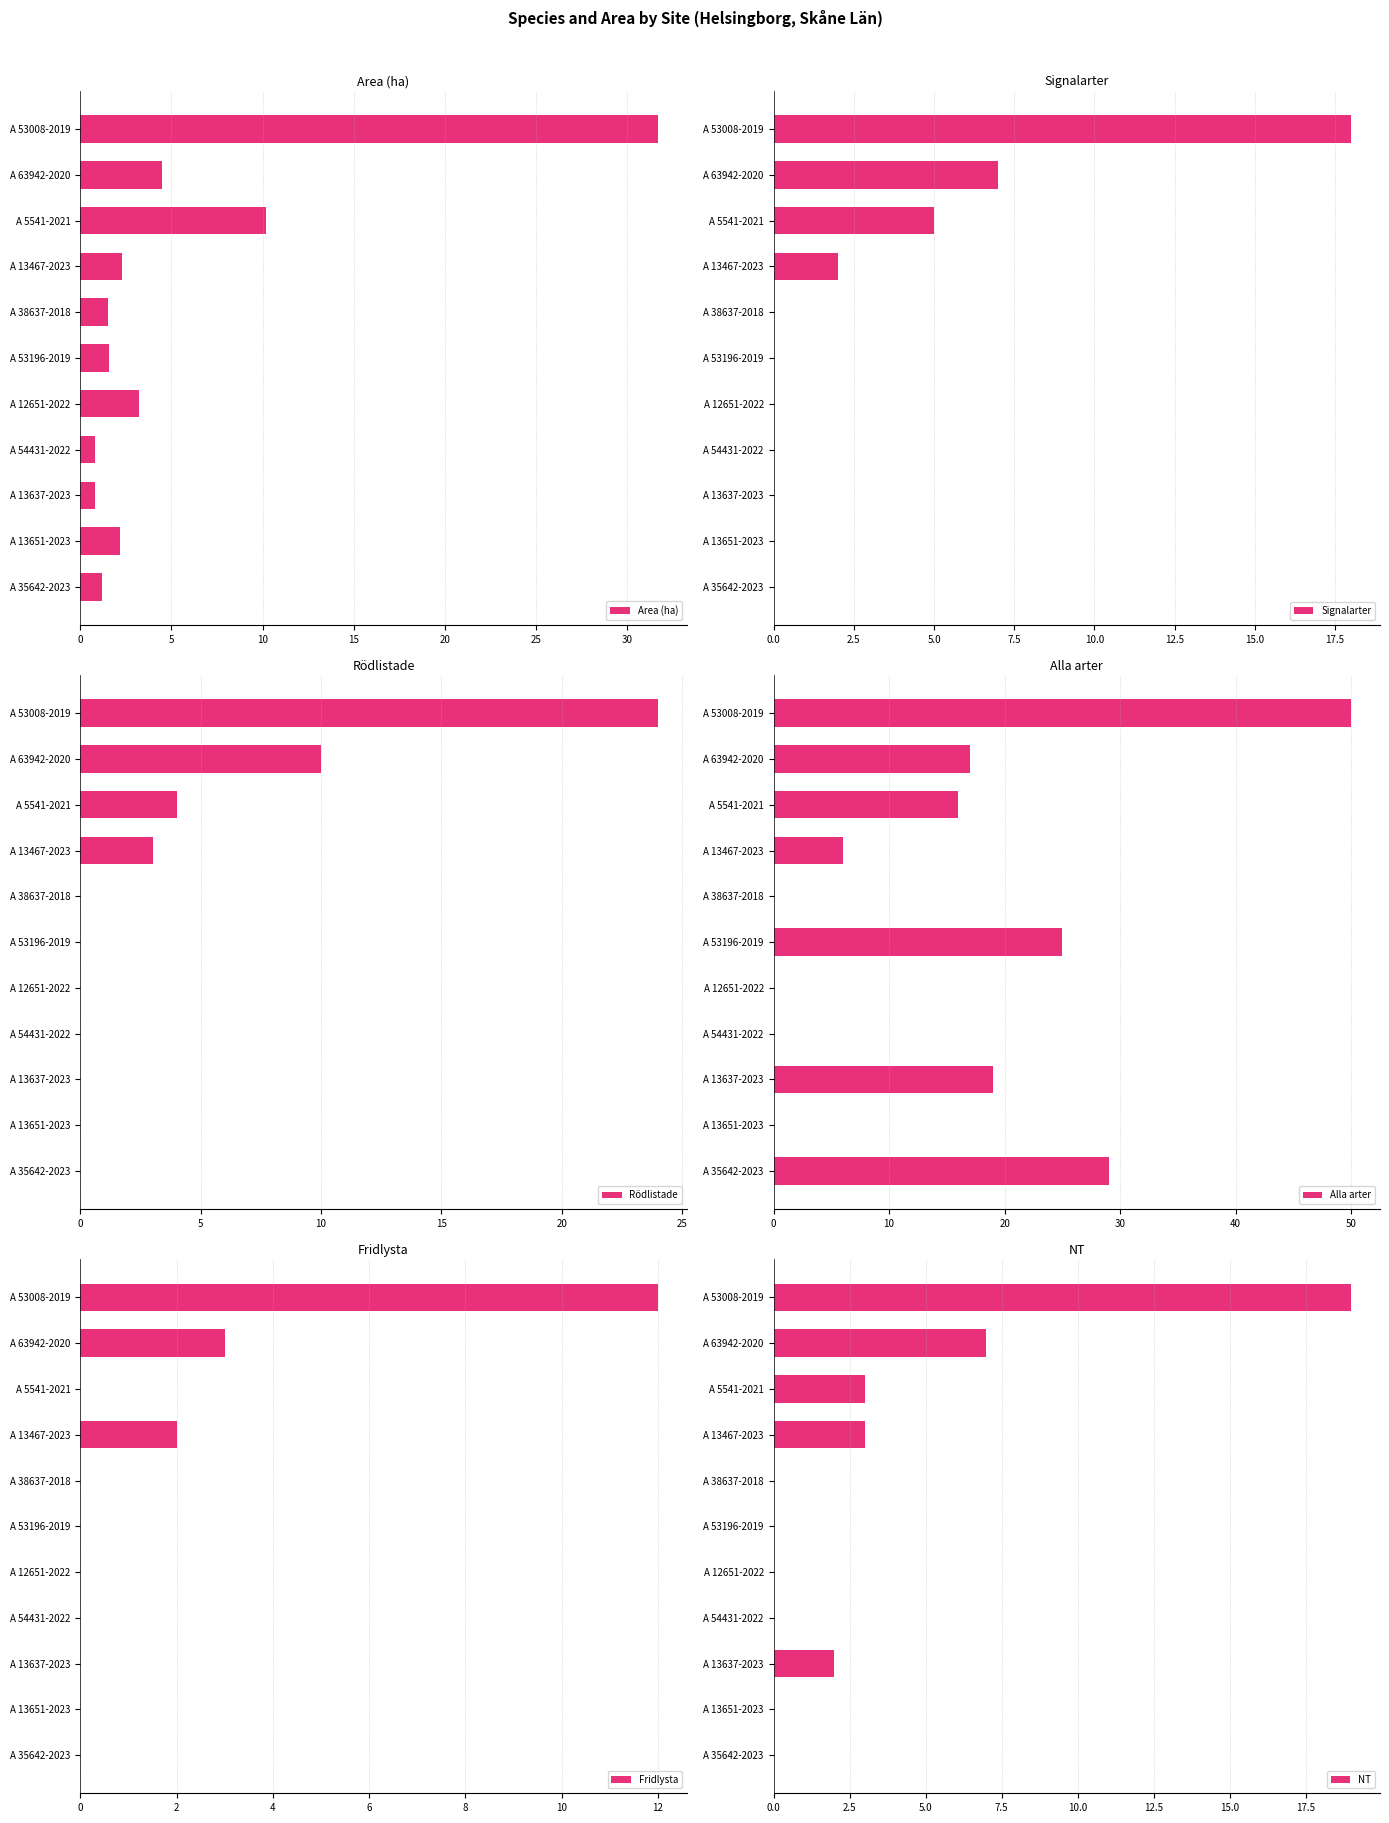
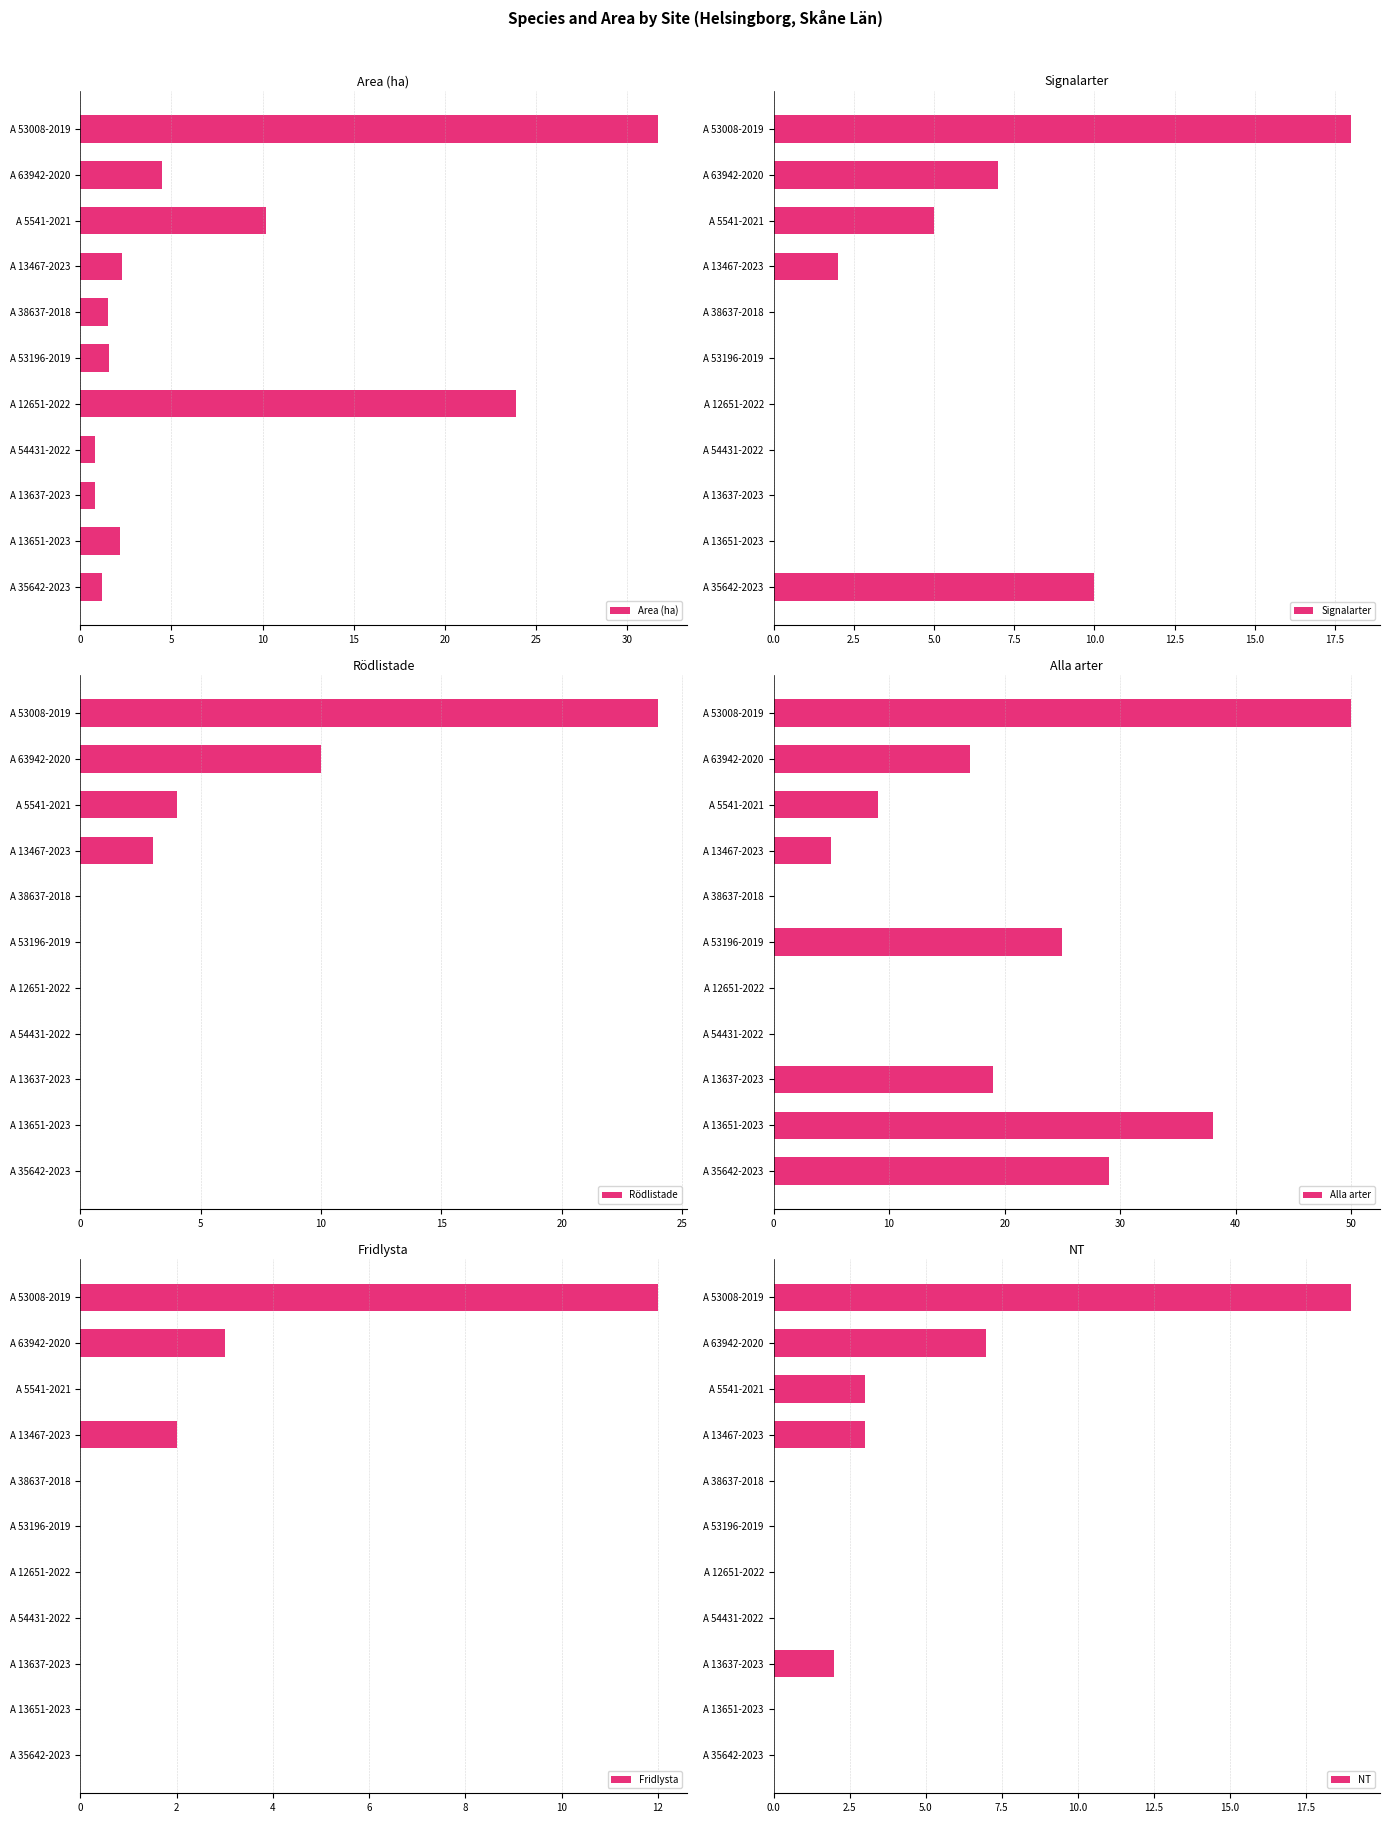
Area (ha), A 12651-2022: 3.2 -> 23.9
Signalarter, A 35642-2023: 0 -> 10
Alla arter, A 5541-2021: 16 -> 9
Alla arter, A 13467-2023: 6 -> 5
Alla arter, A 13651-2023: 0 -> 38
